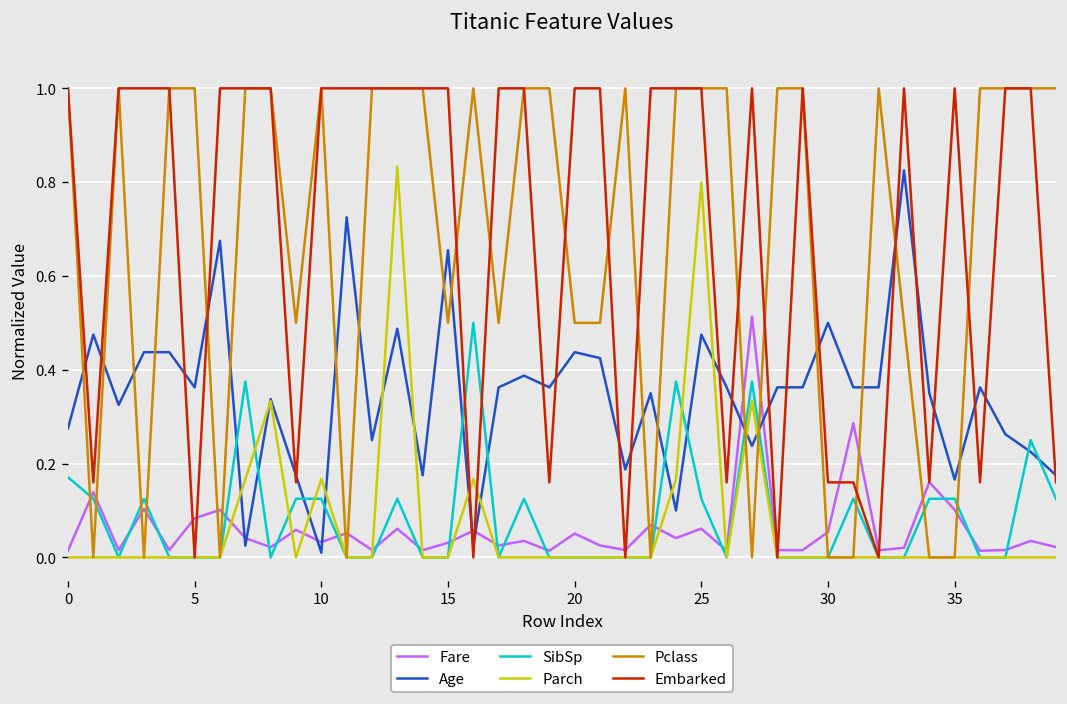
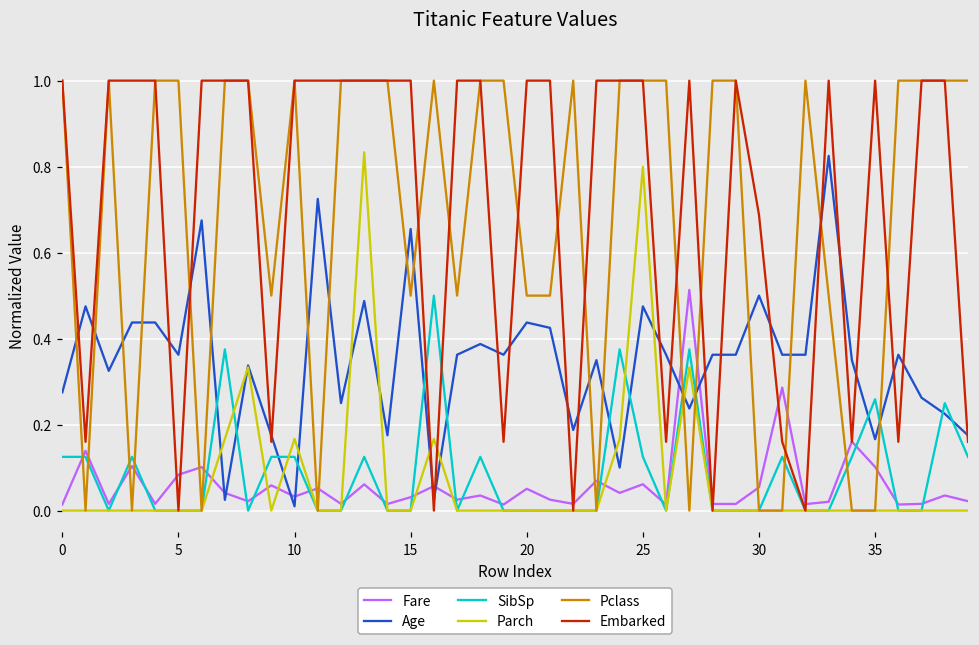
SibSp, 0: 0.17 -> 0.13
Embarked, 30: 0.16 -> 0.69
SibSp, 35: 0.13 -> 0.26
